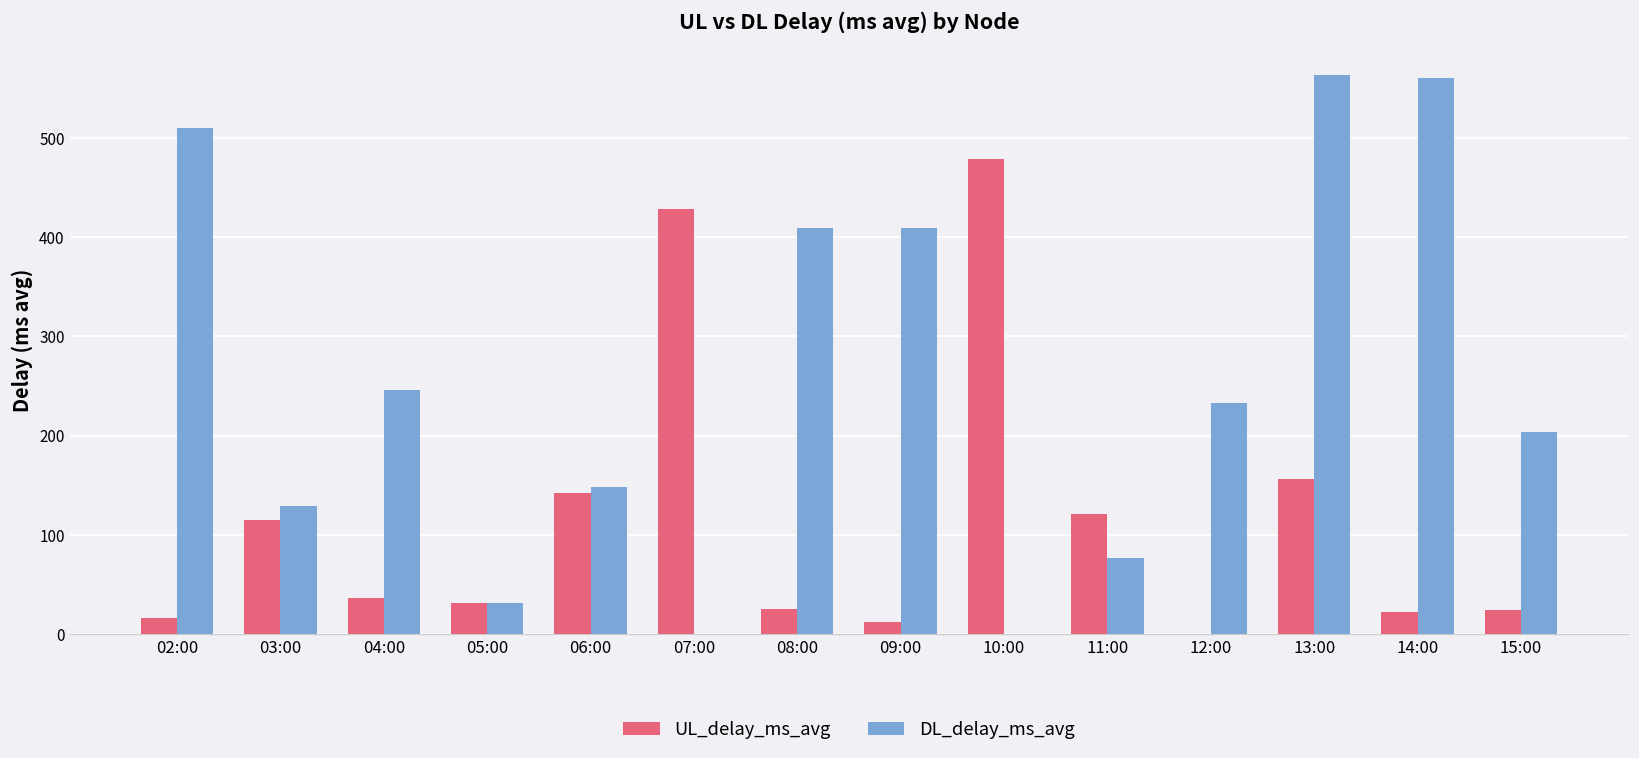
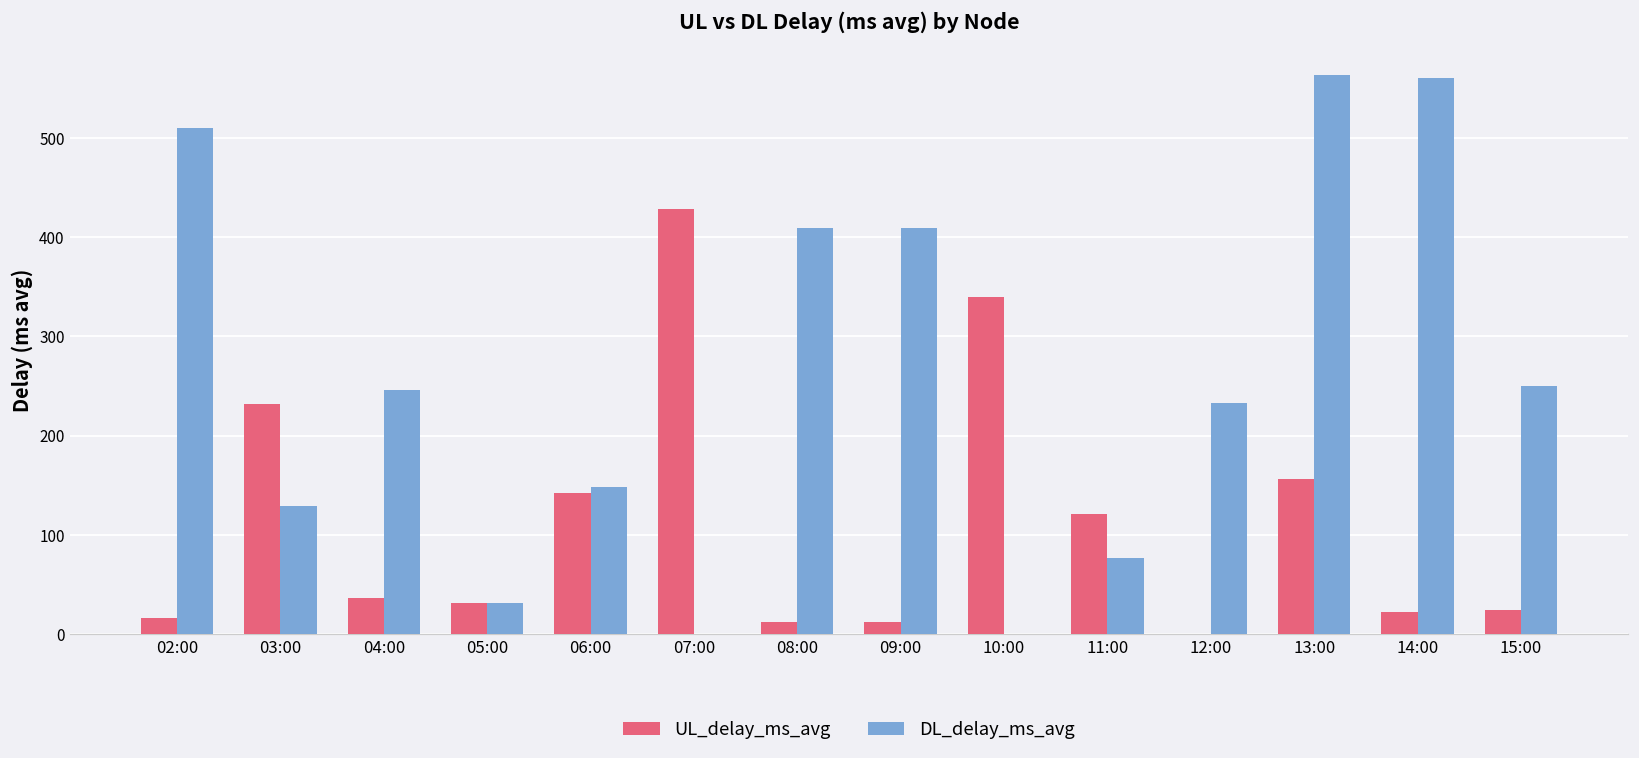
UL_delay_ms_avg, 03:00: 110 -> 230
UL_delay_ms_avg, 08:00: 30 -> 10
UL_delay_ms_avg, 10:00: 480 -> 340
DL_delay_ms_avg, 15:00: 200 -> 250
